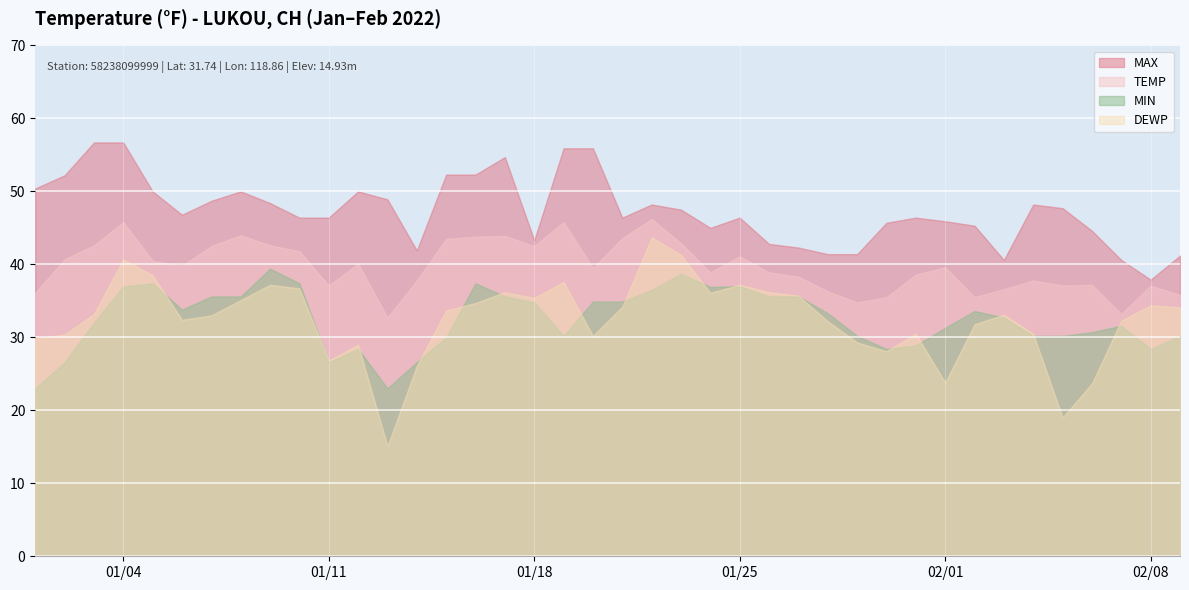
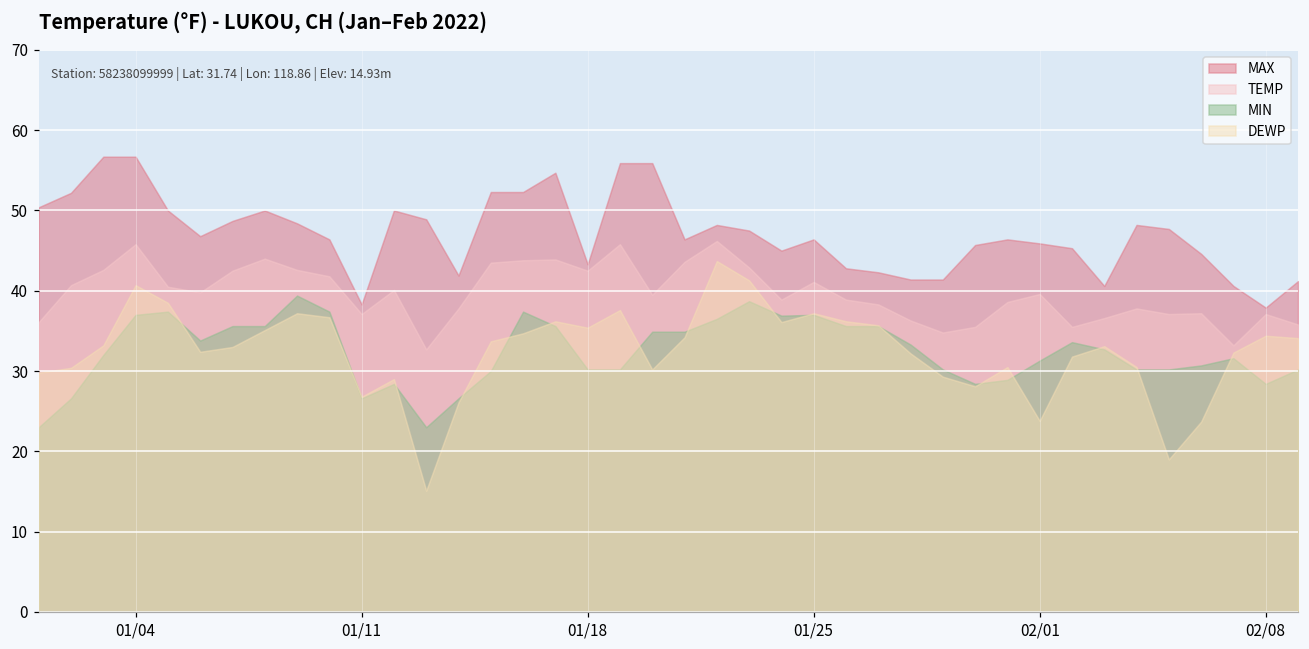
MAX, 01/11: 46 -> 38
MIN, 01/18: 35 -> 30
